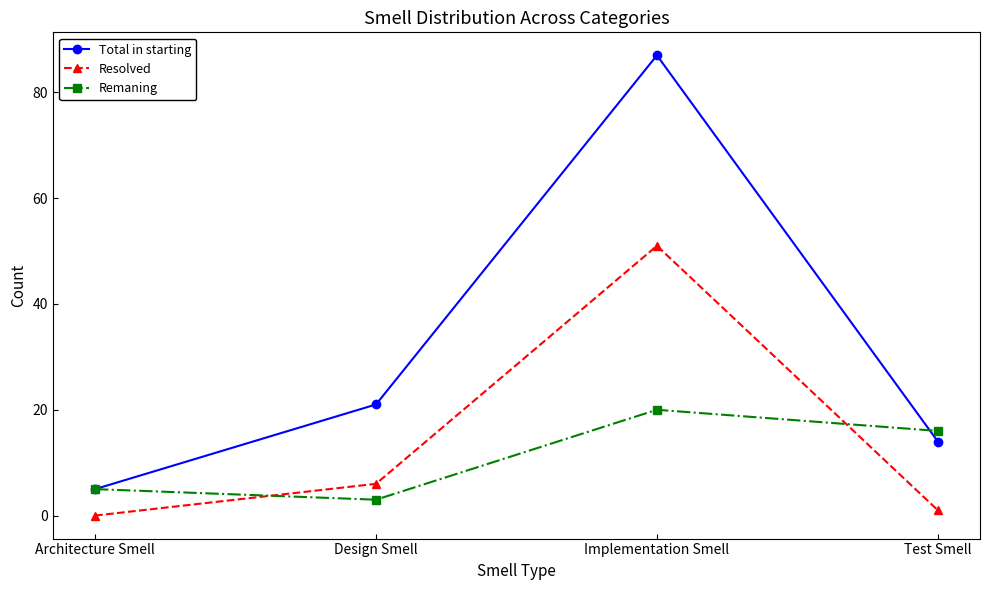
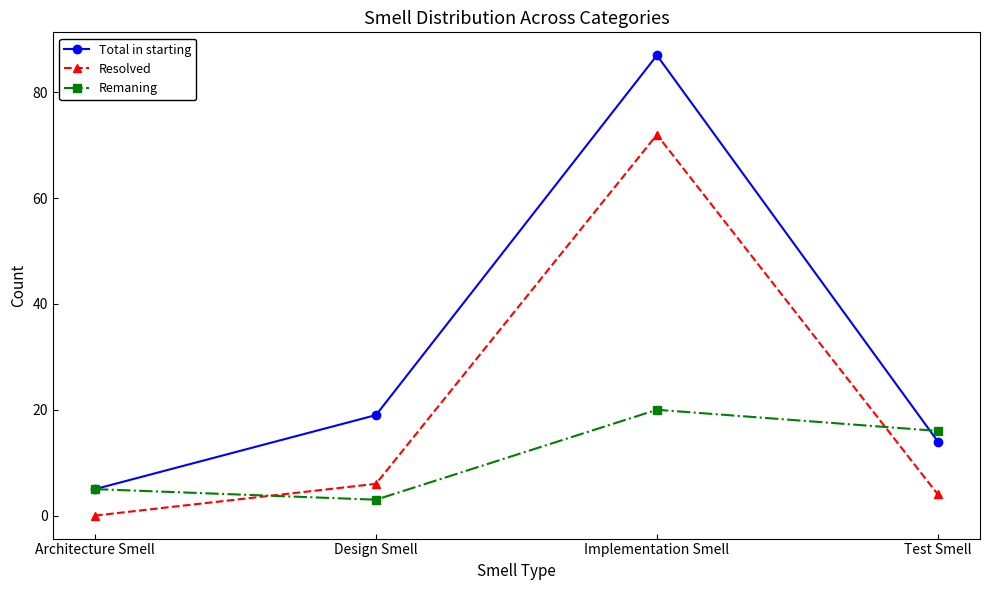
Total in starting, Design Smell: 21 -> 19
Resolved, Implementation Smell: 51 -> 72
Resolved, Test Smell: 1 -> 4
